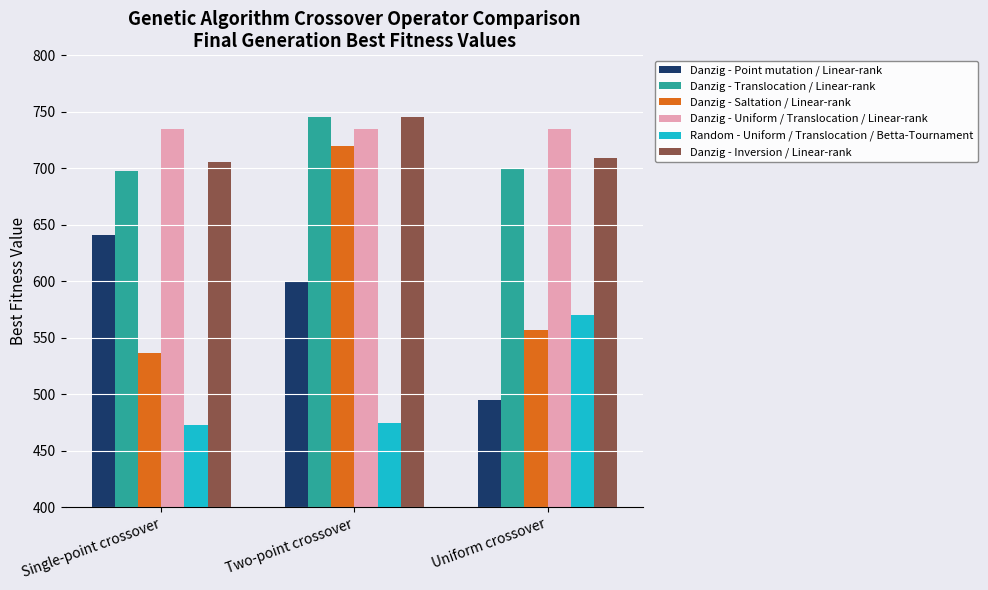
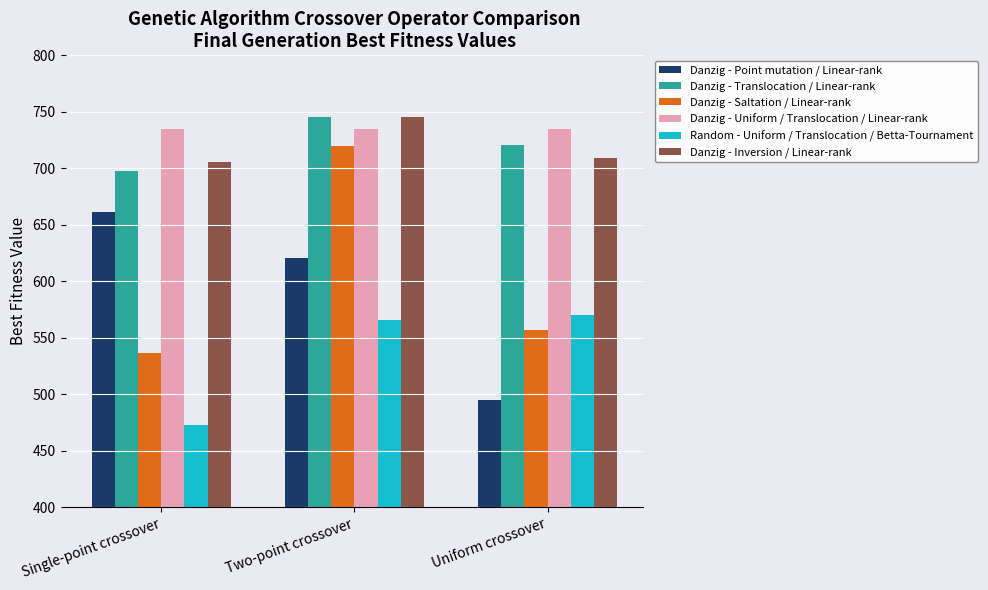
Danzig - Point mutation / Linear-rank, Single-point crossover: 641 -> 661
Danzig - Point mutation / Linear-rank, Two-point crossover: 599 -> 621
Random - Uniform / Translocation / Betta-Tournament, Two-point crossover: 475 -> 566
Danzig - Translocation / Linear-rank, Uniform crossover: 699 -> 721
